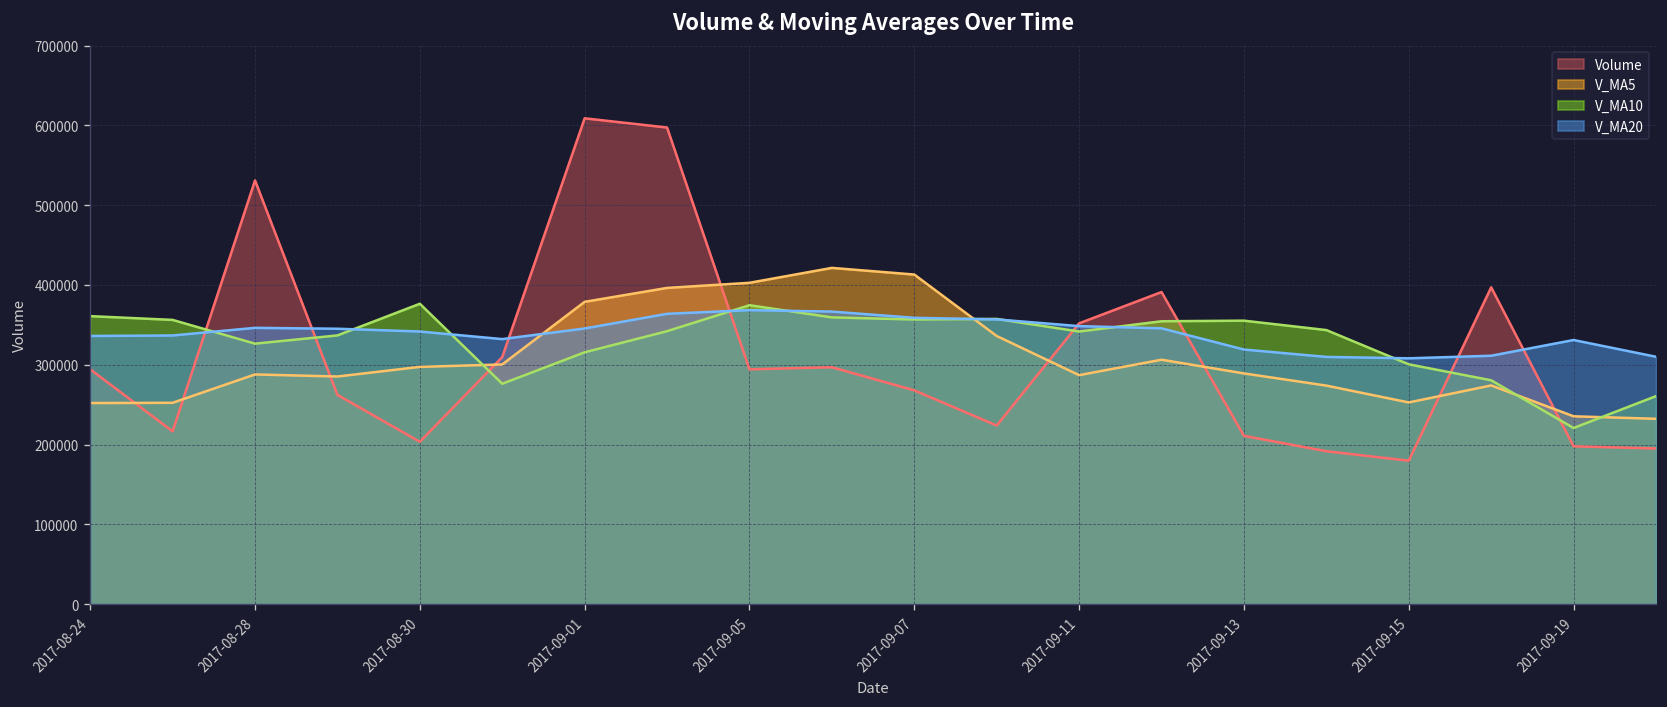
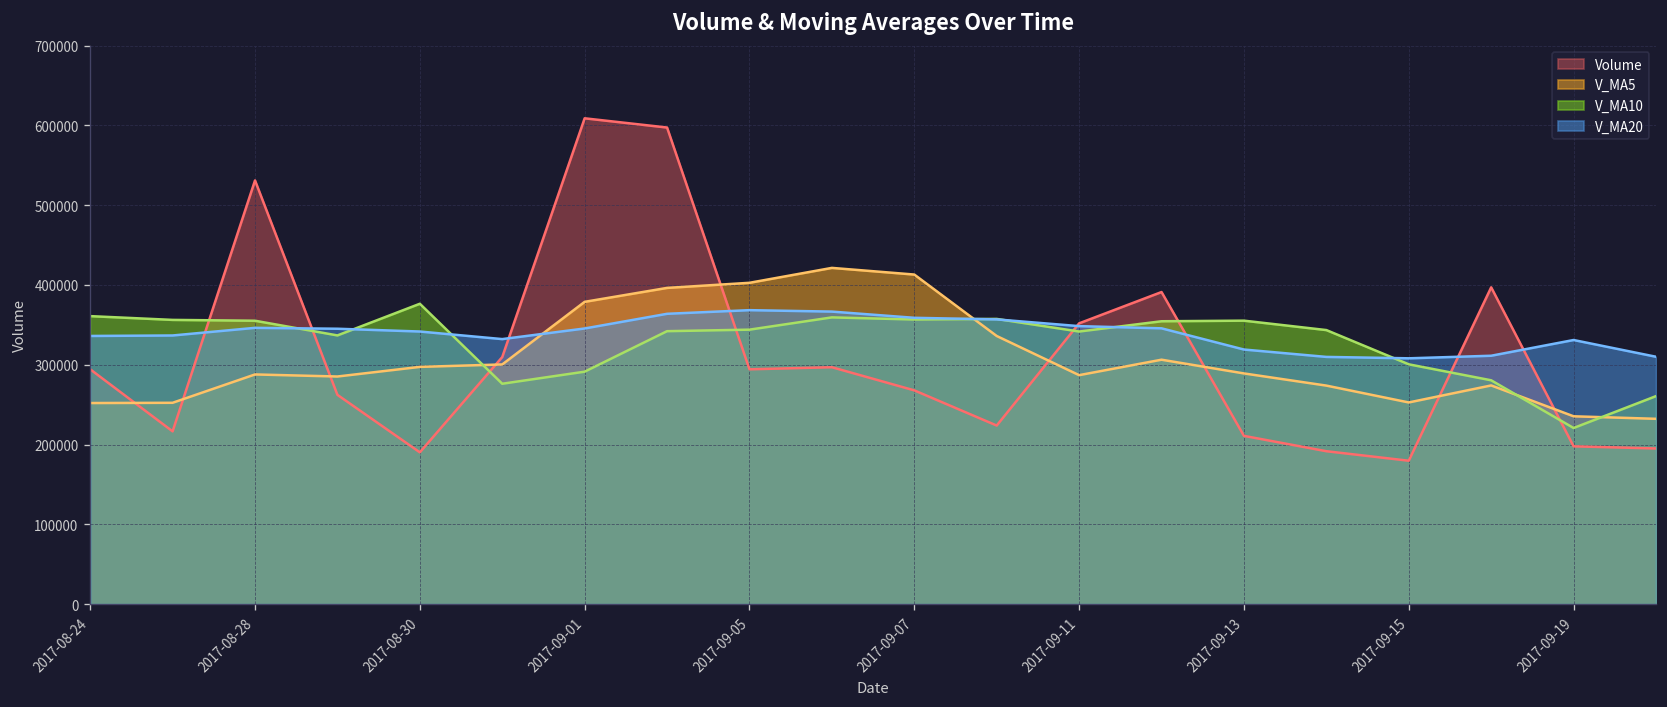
V_MA10, 2017-08-28: 330000 -> 360000
Volume, 2017-08-30: 200000 -> 190000
V_MA10, 2017-09-01: 320000 -> 290000
V_MA10, 2017-09-05: 370000 -> 340000
